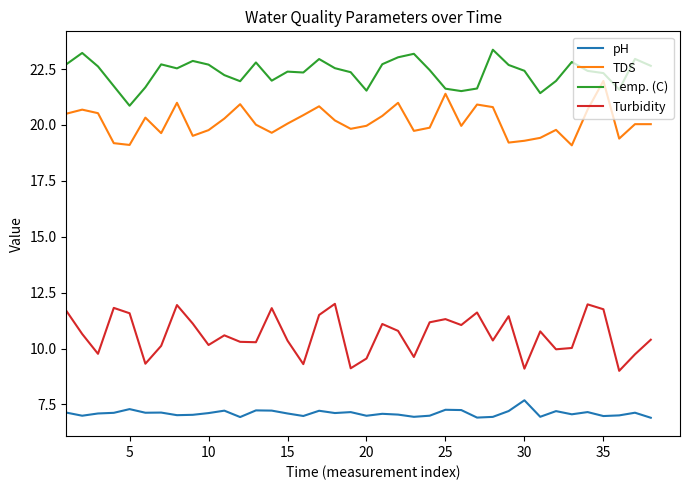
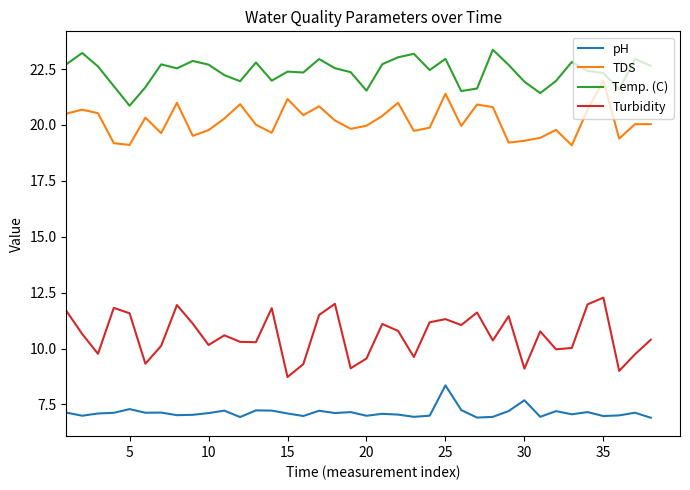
TDS, 15: 20.1 -> 21.2
Turbidity, 15: 10.4 -> 8.7
pH, 25: 7.3 -> 8.4
Temp. (C), 25: 21.6 -> 23.0
Temp. (C), 30: 22.4 -> 21.9
Turbidity, 35: 11.8 -> 12.3
